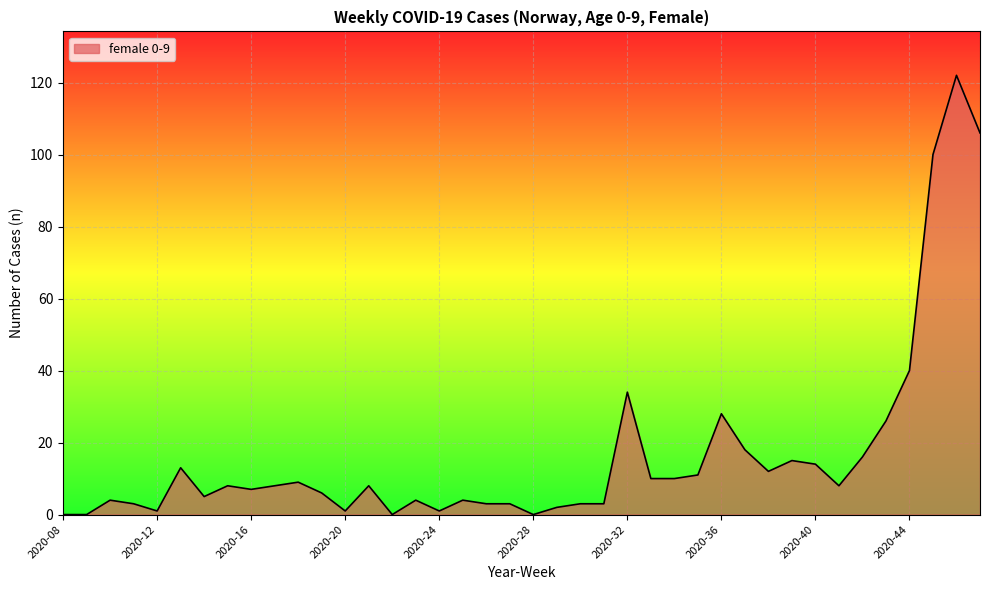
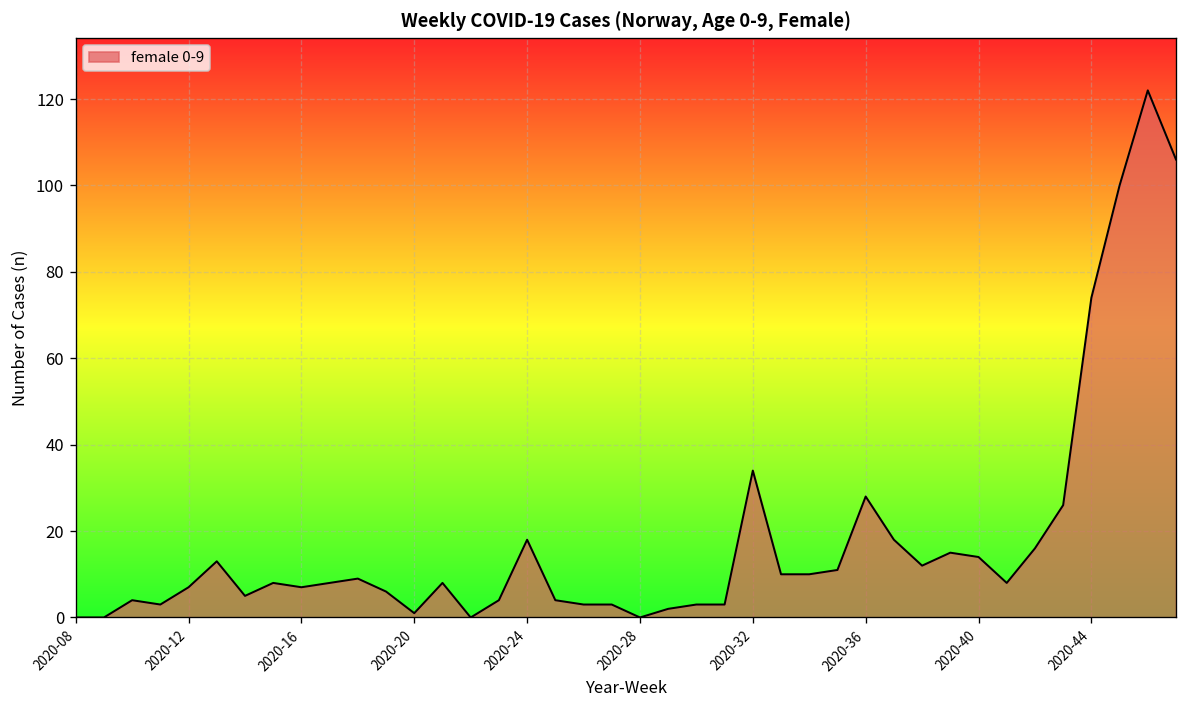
2020-12: 1 -> 7
2020-24: 1 -> 18
2020-44: 40 -> 74
